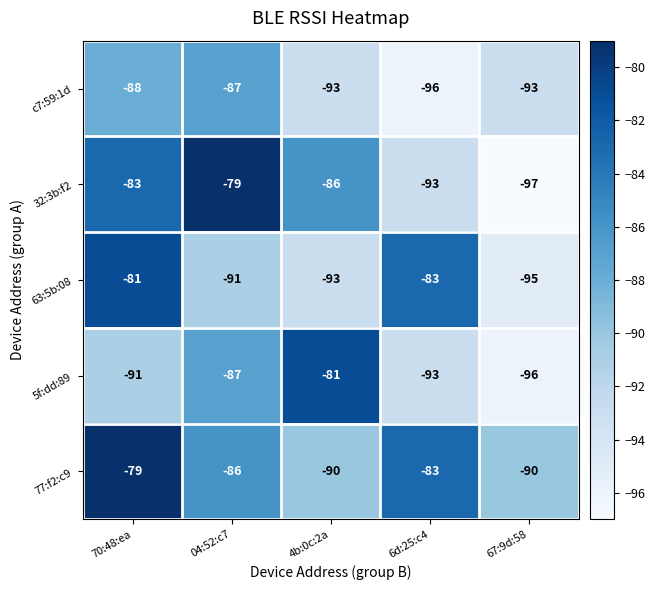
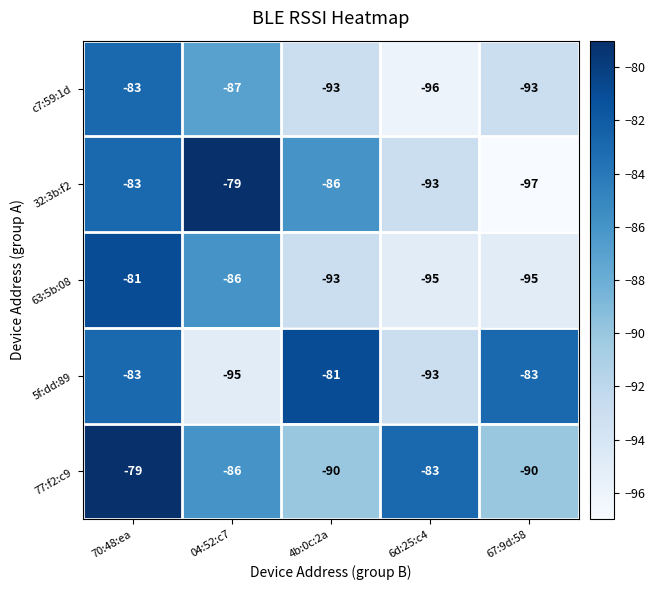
c7:59:1d, 70:48:ea: -88 -> -83
63:5b:08, 04:52:c7: -91 -> -86
63:5b:08, 6d:25:c4: -83 -> -95
5f:dd:89, 70:48:ea: -91 -> -83
5f:dd:89, 04:52:c7: -87 -> -95
5f:dd:89, 67:9d:58: -96 -> -83
